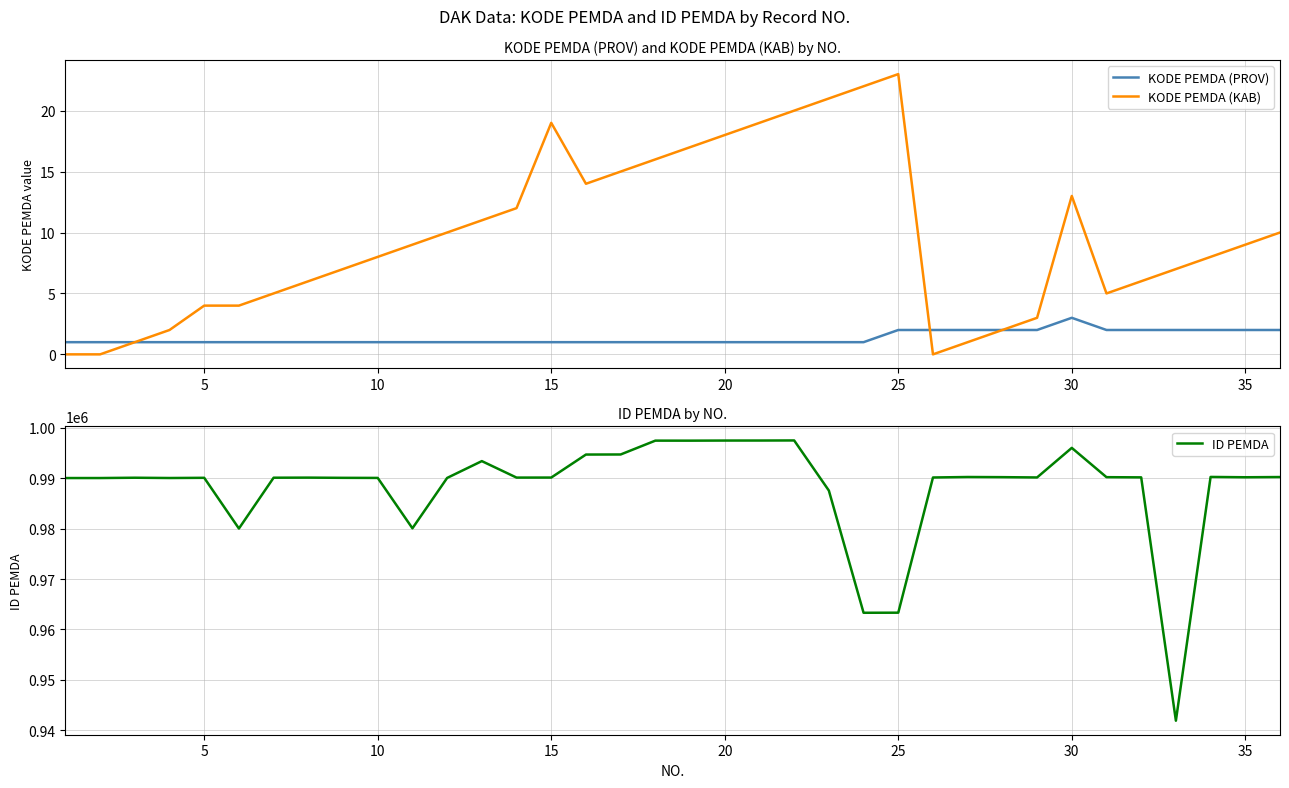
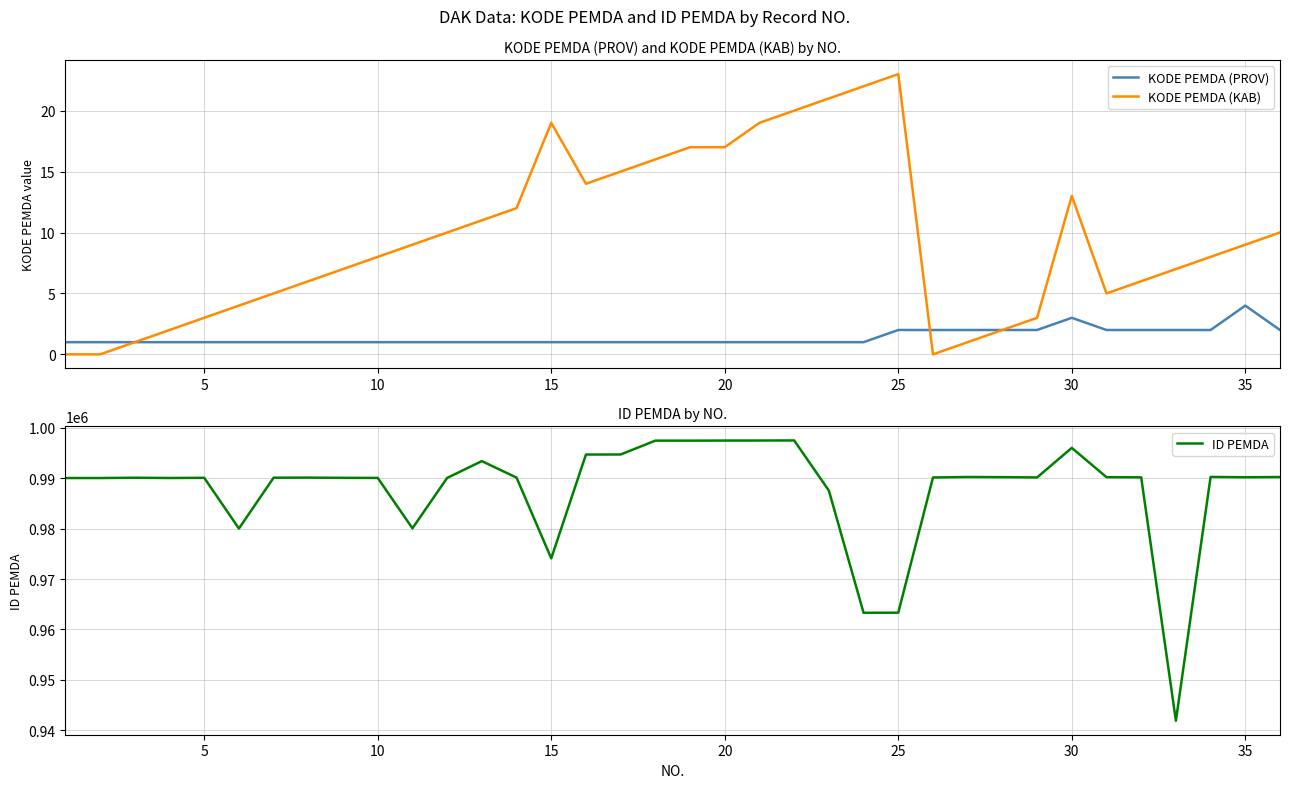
KODE PEMDA (PROV) and KODE PEMDA (KAB) by NO., KODE PEMDA (KAB), 5: 4 -> 3
KODE PEMDA (PROV) and KODE PEMDA (KAB) by NO., KODE PEMDA (KAB), 20: 18 -> 17
KODE PEMDA (PROV) and KODE PEMDA (KAB) by NO., KODE PEMDA (PROV), 35: 2 -> 4
ID PEMDA by NO., 15: 990000 -> 974000
